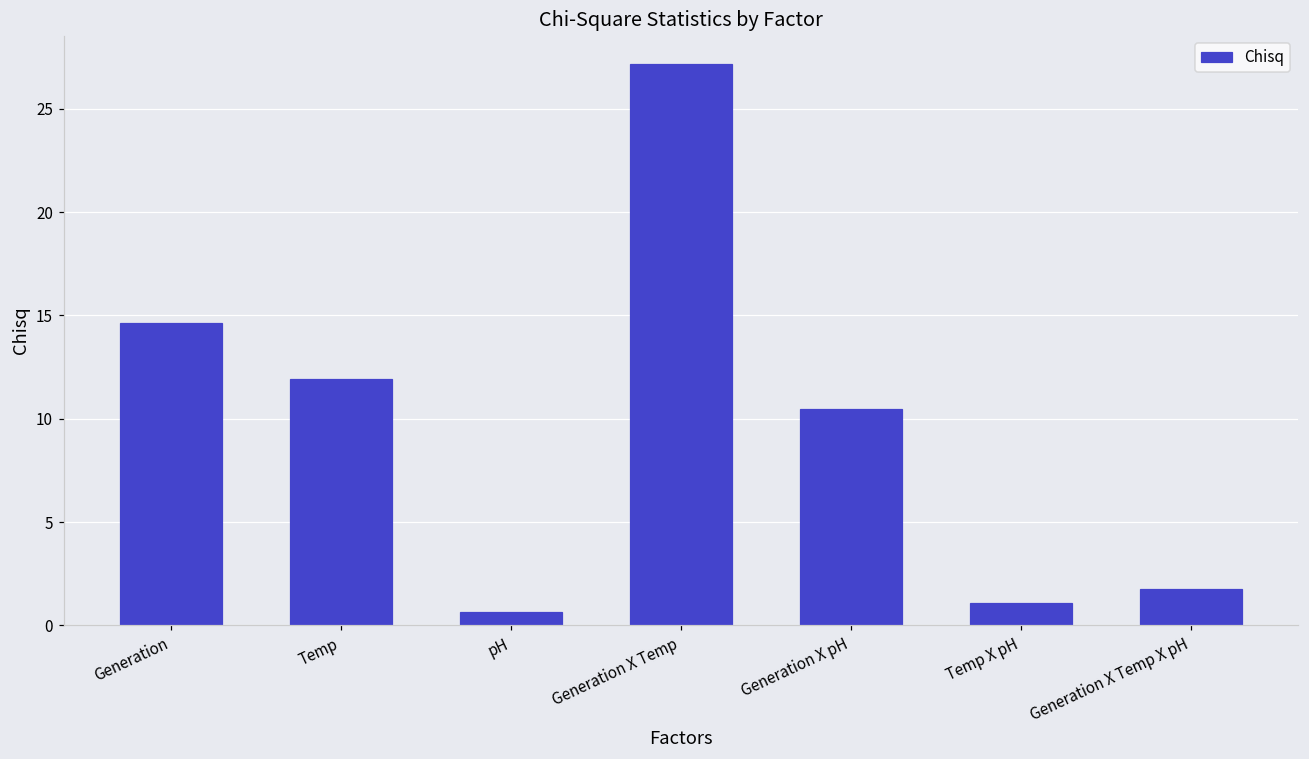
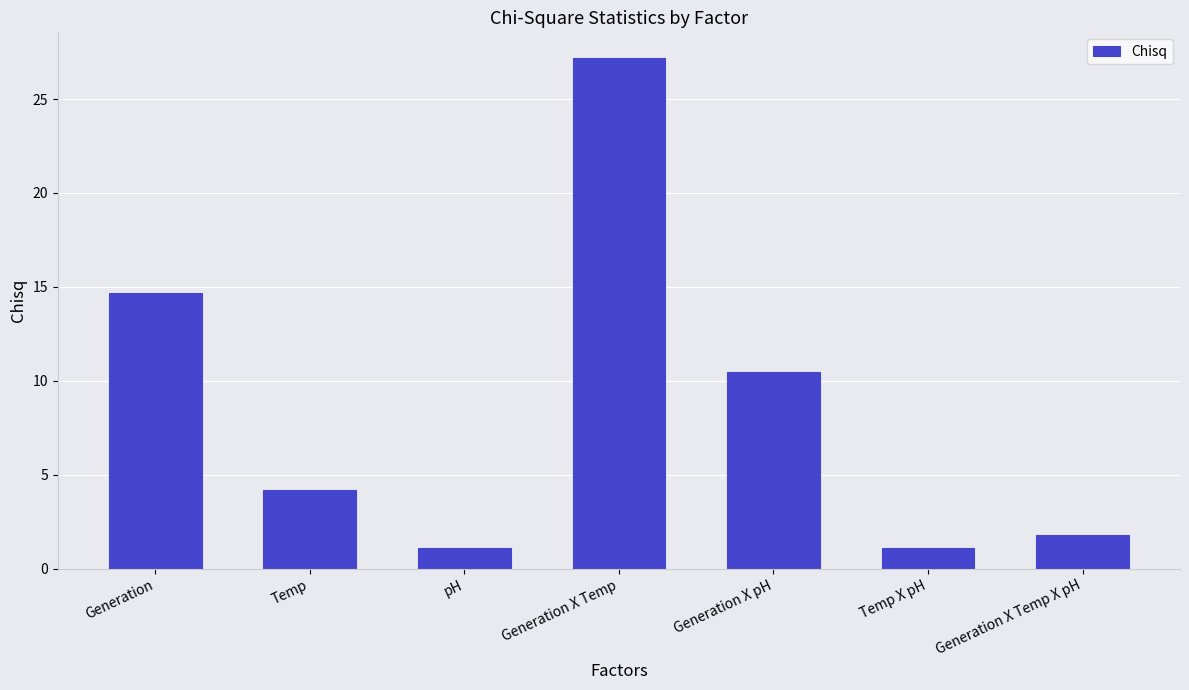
Temp: 11.9 -> 4.2
pH: 0.7 -> 1.1
